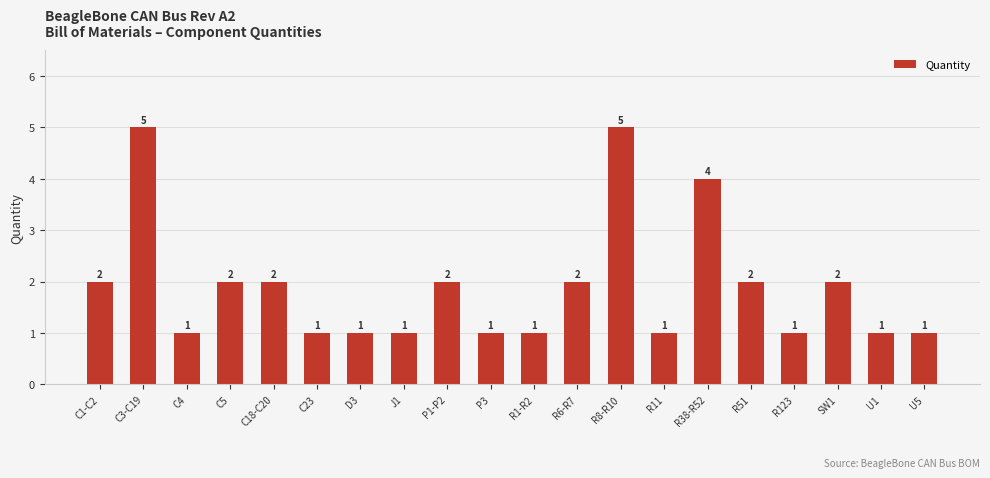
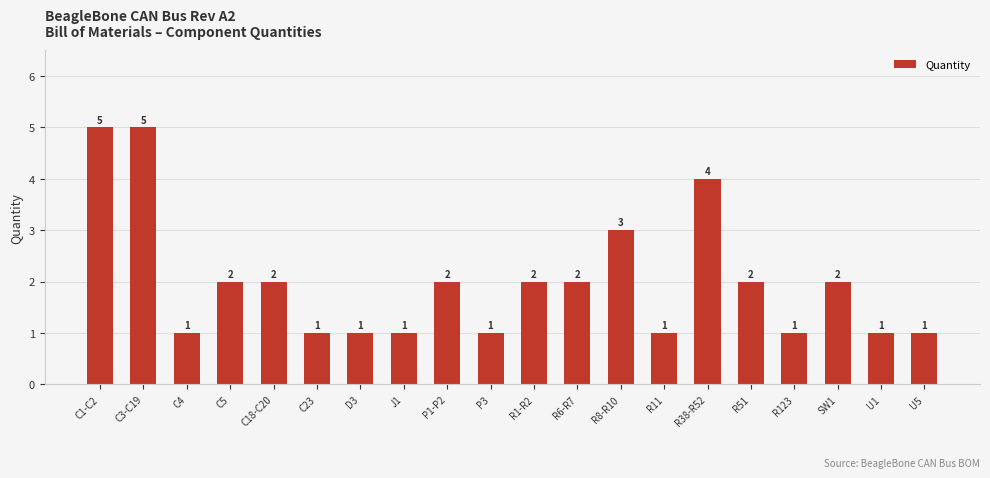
C1-C2: 2 -> 5
R1-R2: 1 -> 2
R8-R10: 5 -> 3
